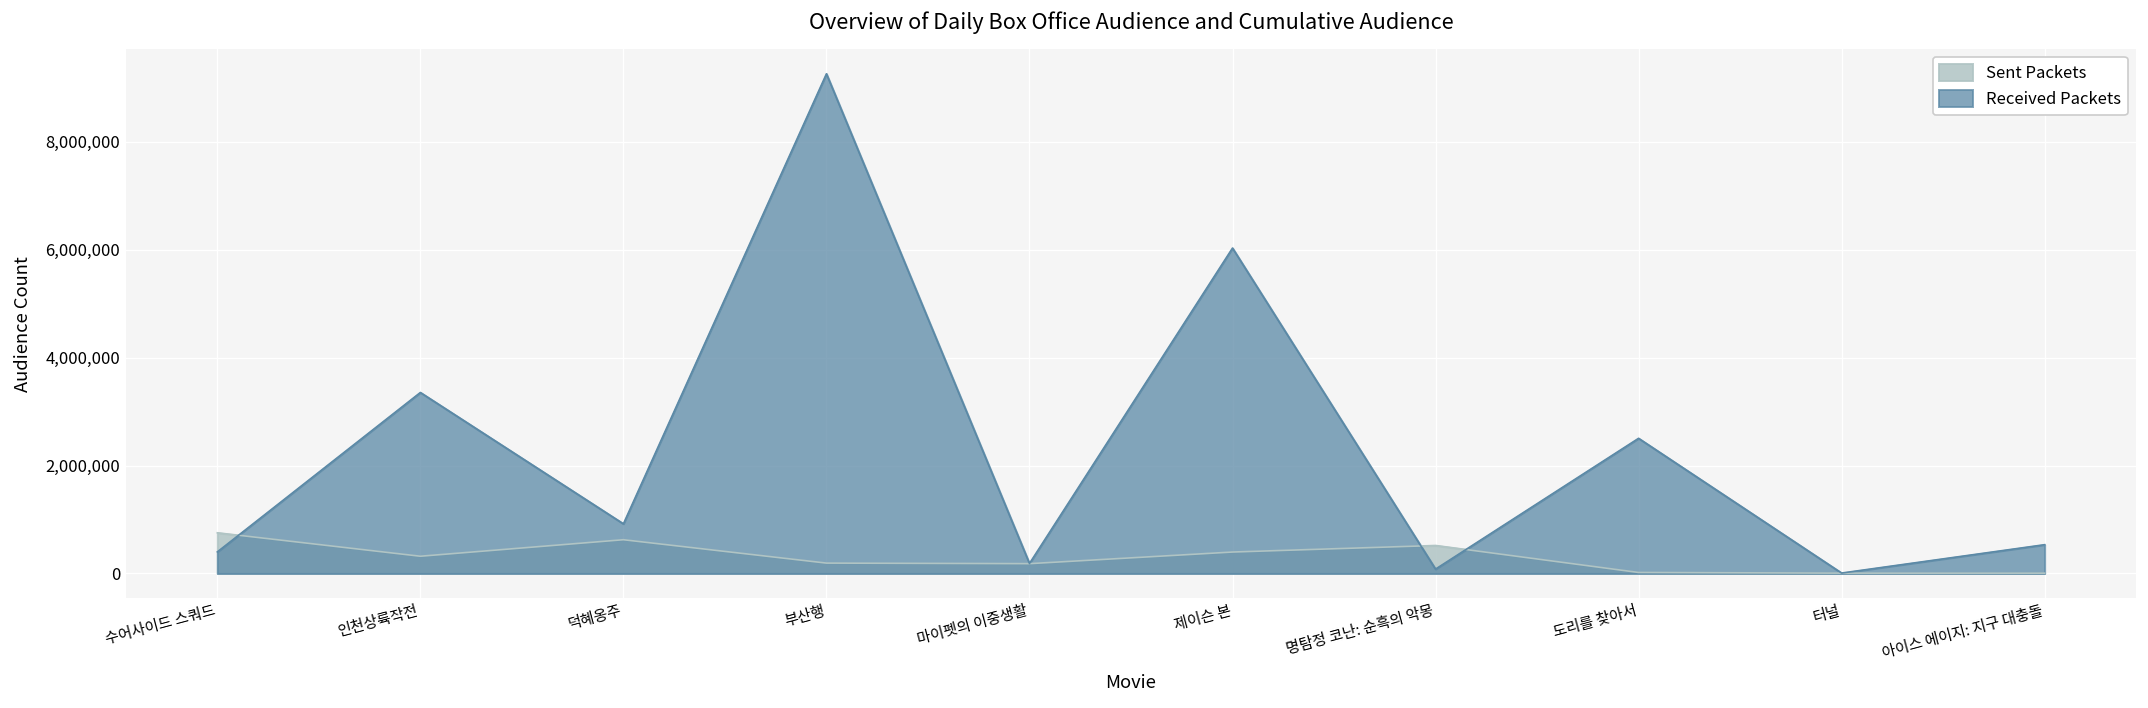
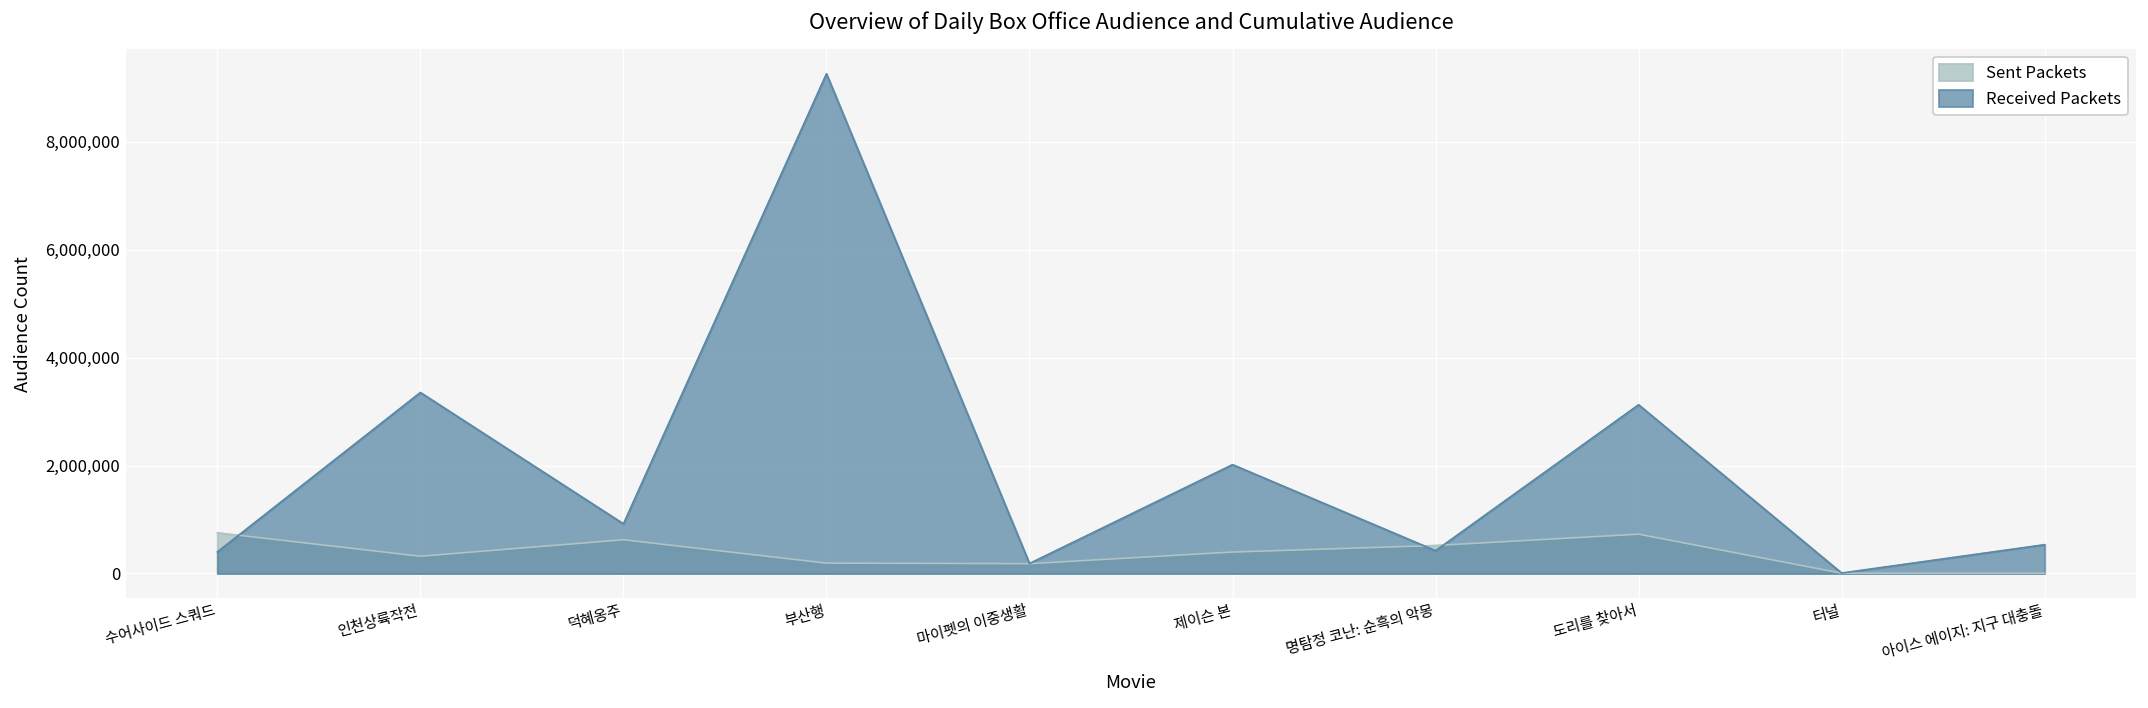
Received Packets, 제이슨 본: 6,000,000 -> 2,000,000
Received Packets, 명탐정 코난: 순흑의 악몽: 100,000 -> 400,000
Sent Packets, 도리를 찾아서: 0 -> 700,000
Received Packets, 도리를 찾아서: 2,500,000 -> 3,100,000
